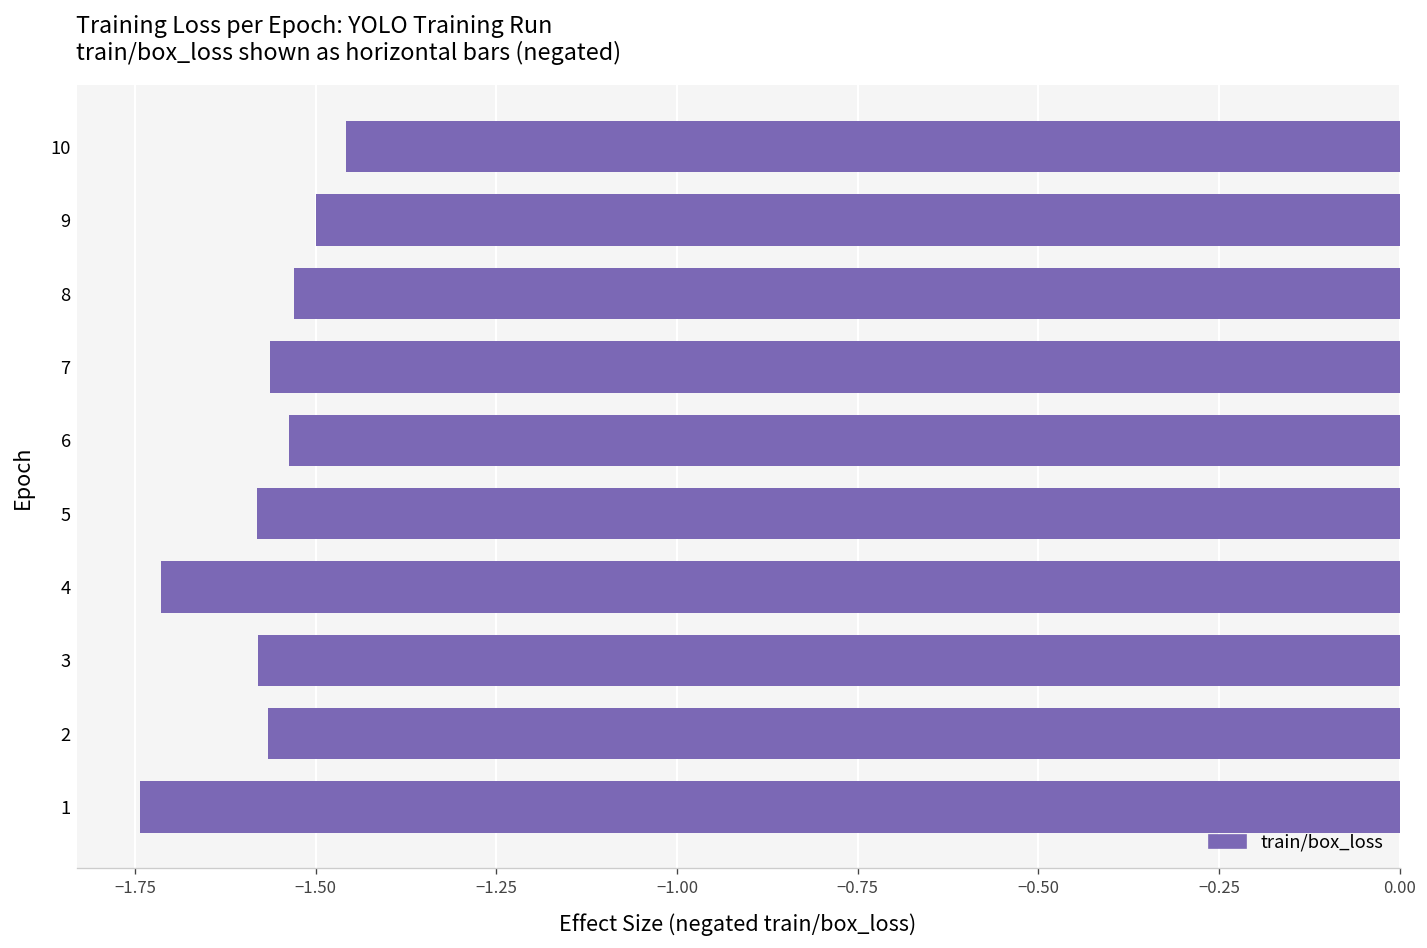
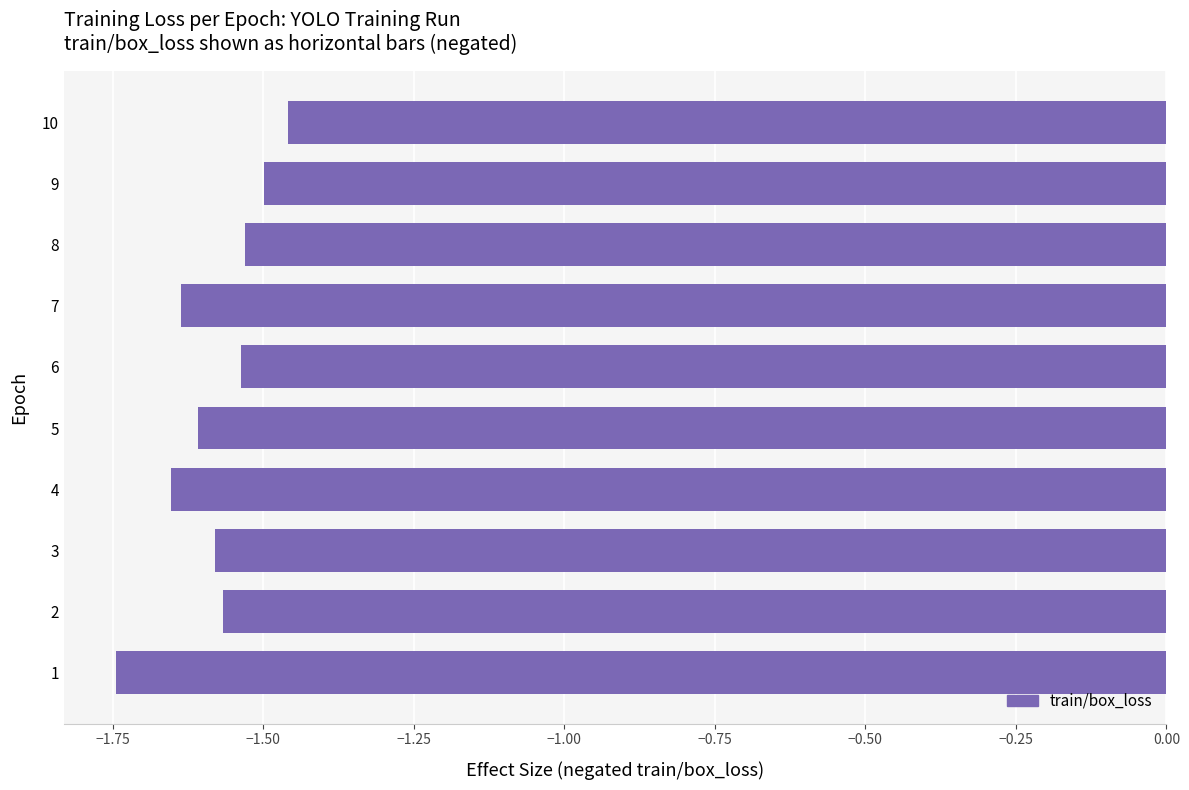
7: -1.56 -> -1.64
5: -1.58 -> -1.61
4: -1.71 -> -1.65
